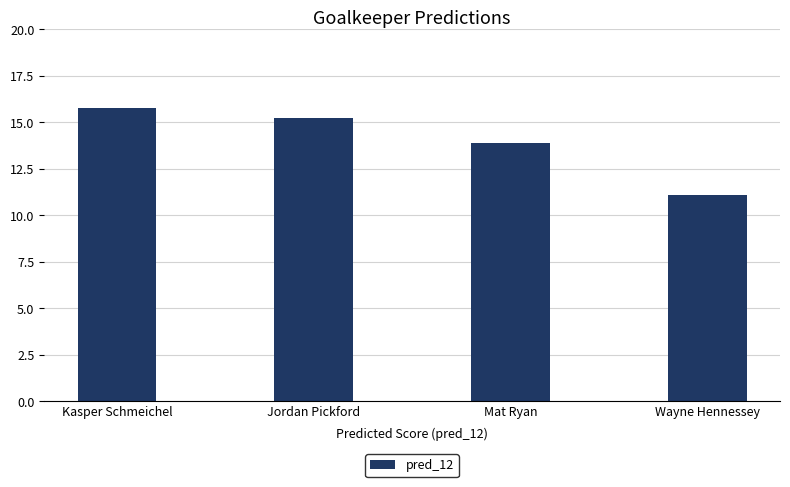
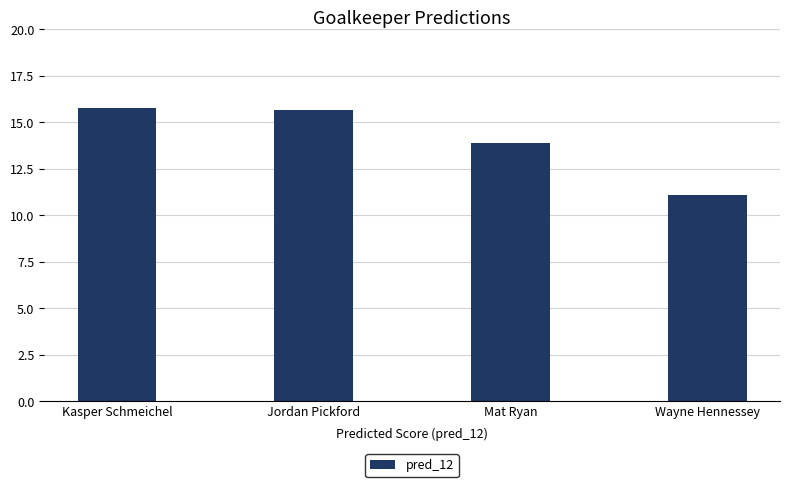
Jordan Pickford: 15.2 -> 15.7
